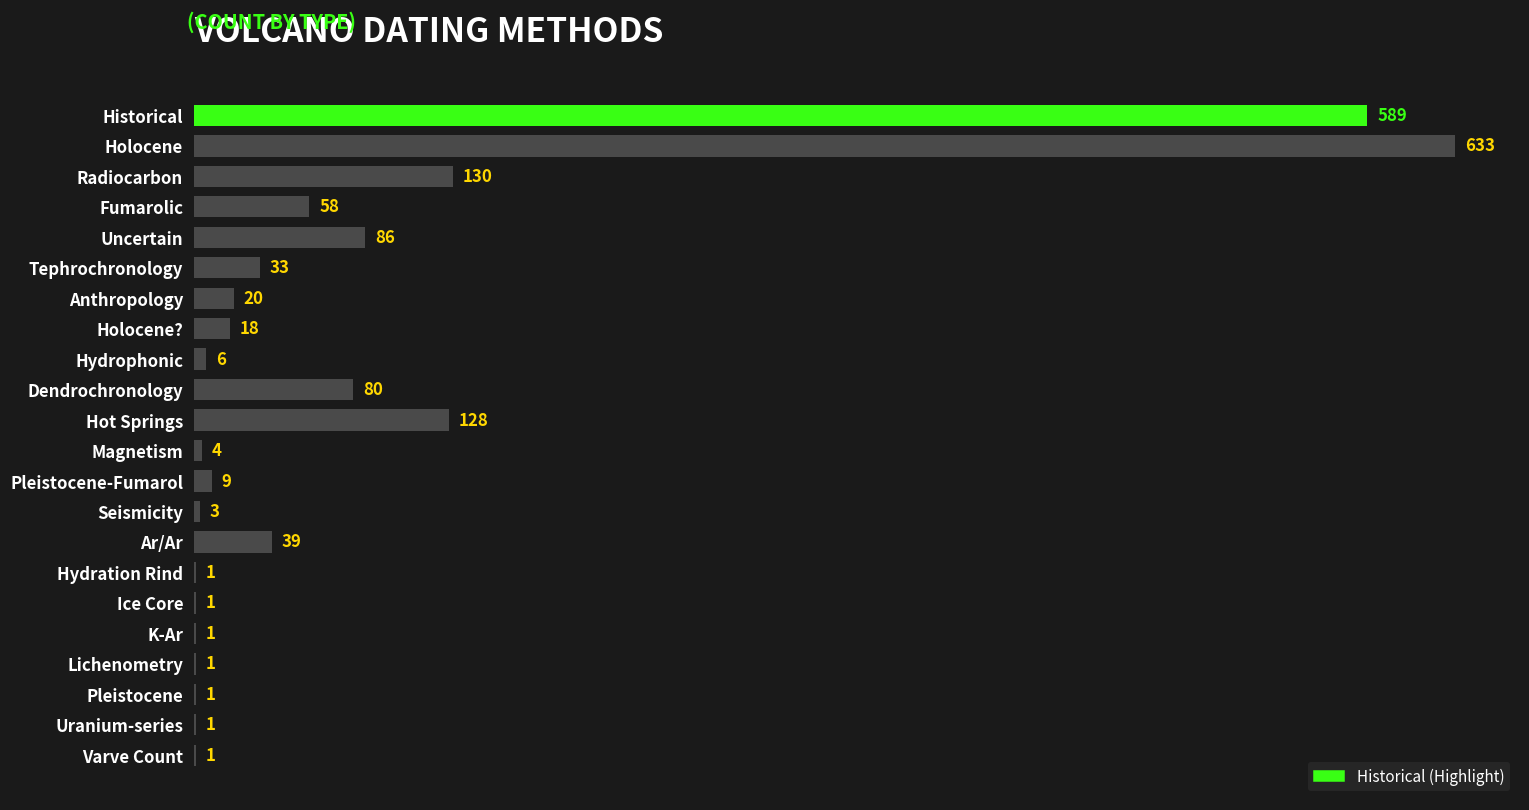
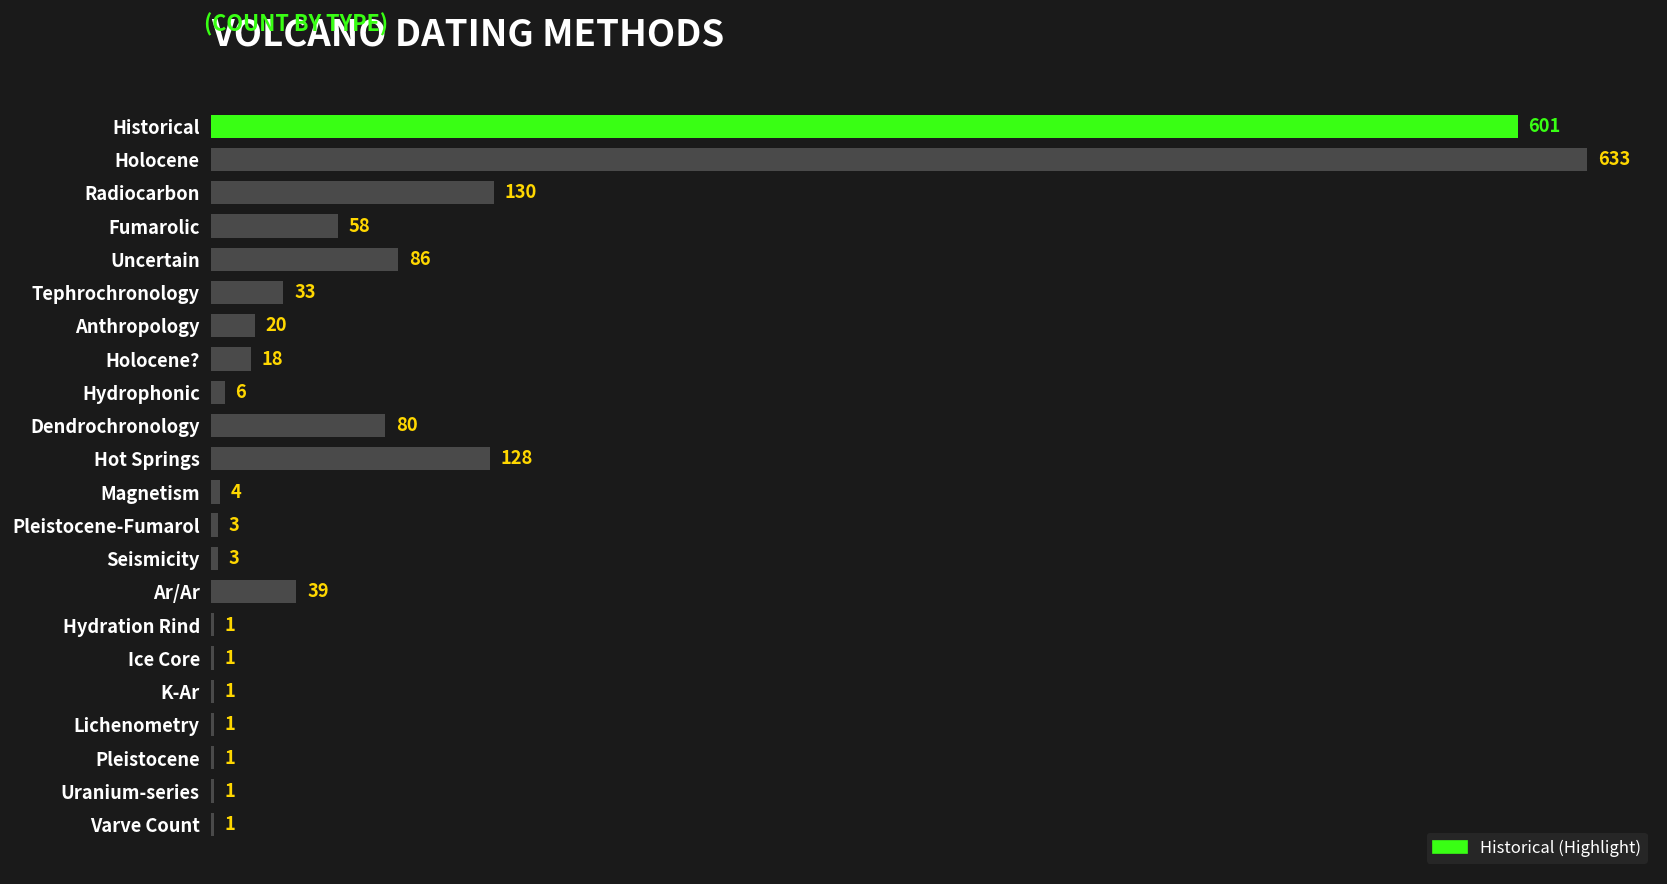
Historical: 589 -> 601
Pleistocene-Fumarol: 9 -> 3
